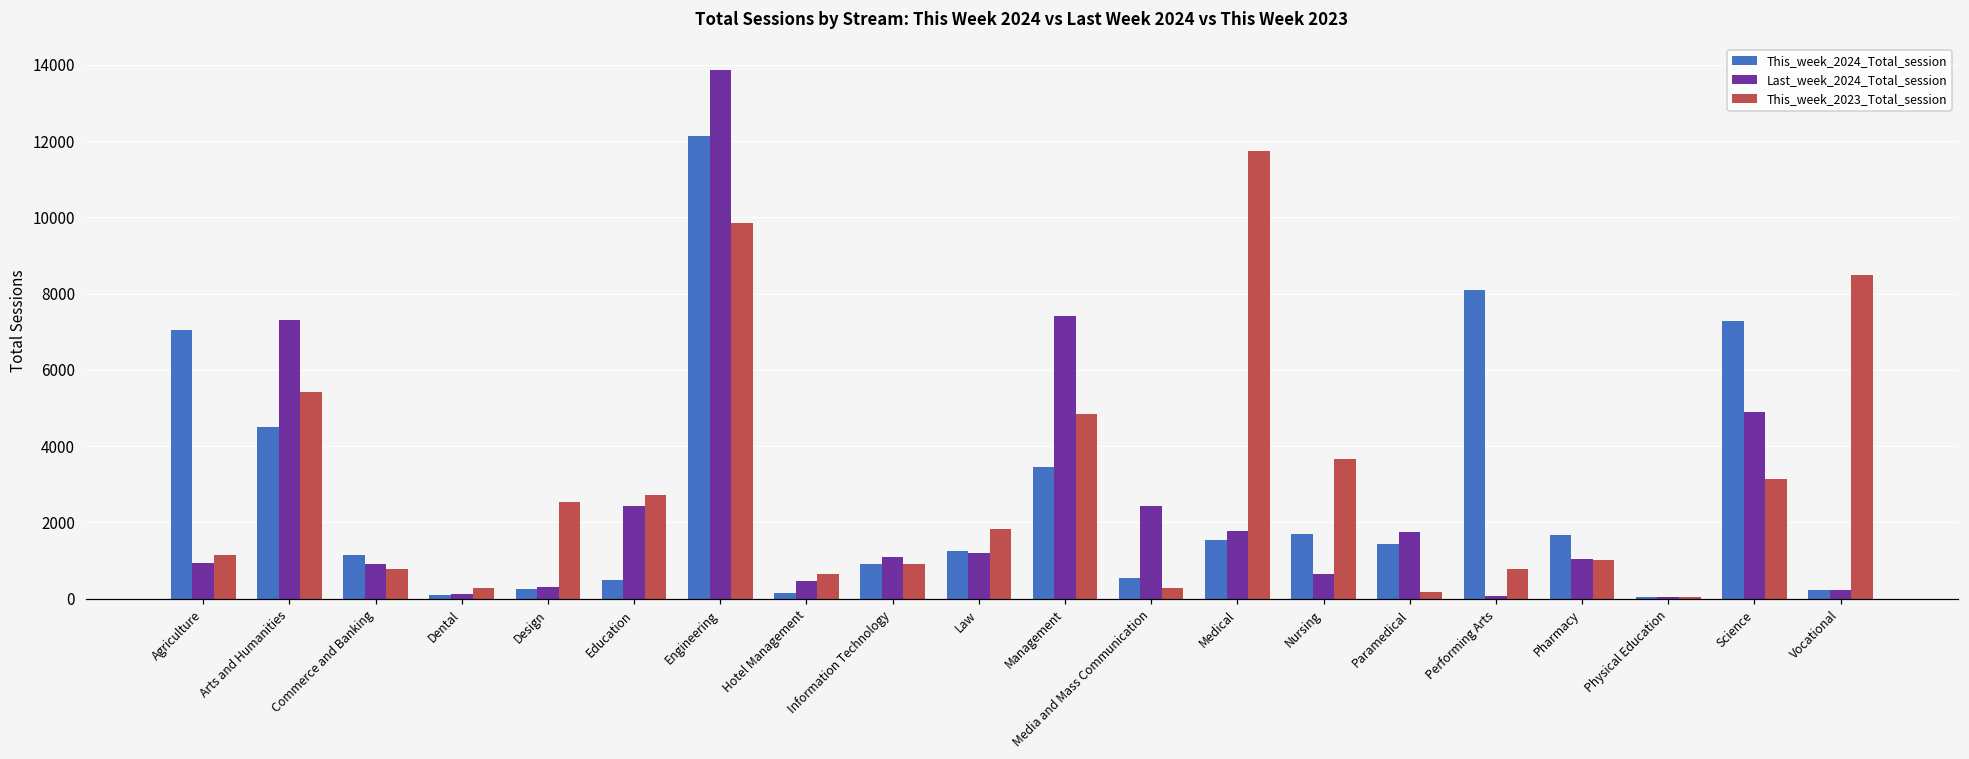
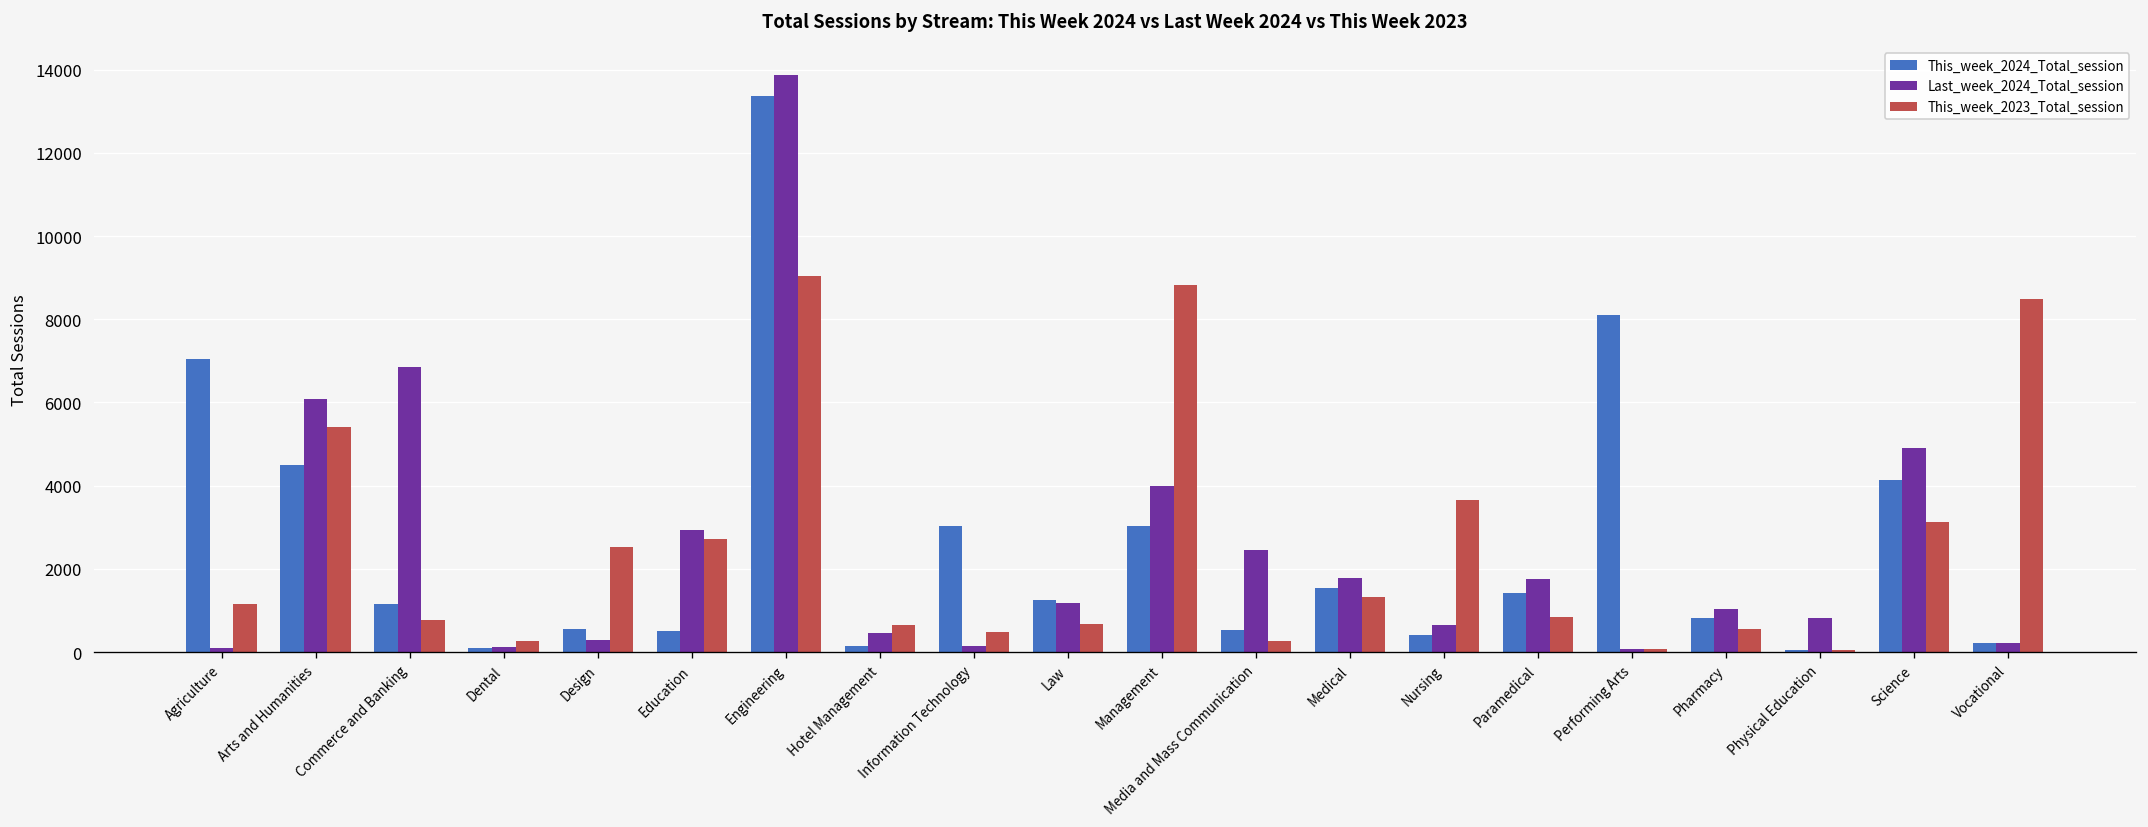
Last_week_2024_Total_session, Agriculture: 900 -> 100
Last_week_2024_Total_session, Arts and Humanities: 7300 -> 6100
Last_week_2024_Total_session, Commerce and Banking: 900 -> 6800
This_week_2024_Total_session, Design: 200 -> 600
Last_week_2024_Total_session, Education: 2400 -> 2900
This_week_2024_Total_session, Engineering: 12100 -> 13400
This_week_2023_Total_session, Engineering: 9900 -> 9000
This_week_2024_Total_session, Information Technology: 900 -> 3000
Last_week_2024_Total_session, Information Technology: 1100 -> 200
This_week_2023_Total_session, Information Technology: 900 -> 500
This_week_2023_Total_session, Law: 1800 -> 700
This_week_2024_Total_session, Management: 3500 -> 3000
Last_week_2024_Total_session, Management: 7400 -> 4000
This_week_2023_Total_session, Management: 4900 -> 8800
This_week_2023_Total_session, Medical: 11800 -> 1300
This_week_2024_Total_session, Nursing: 1700 -> 400
This_week_2023_Total_session, Paramedical: 200 -> 900
This_week_2023_Total_session, Performing Arts: 800 -> 100
This_week_2024_Total_session, Pharmacy: 1700 -> 800
This_week_2023_Total_session, Pharmacy: 1000 -> 600
Last_week_2024_Total_session, Physical Education: 0 -> 800
This_week_2024_Total_session, Science: 7300 -> 4100
